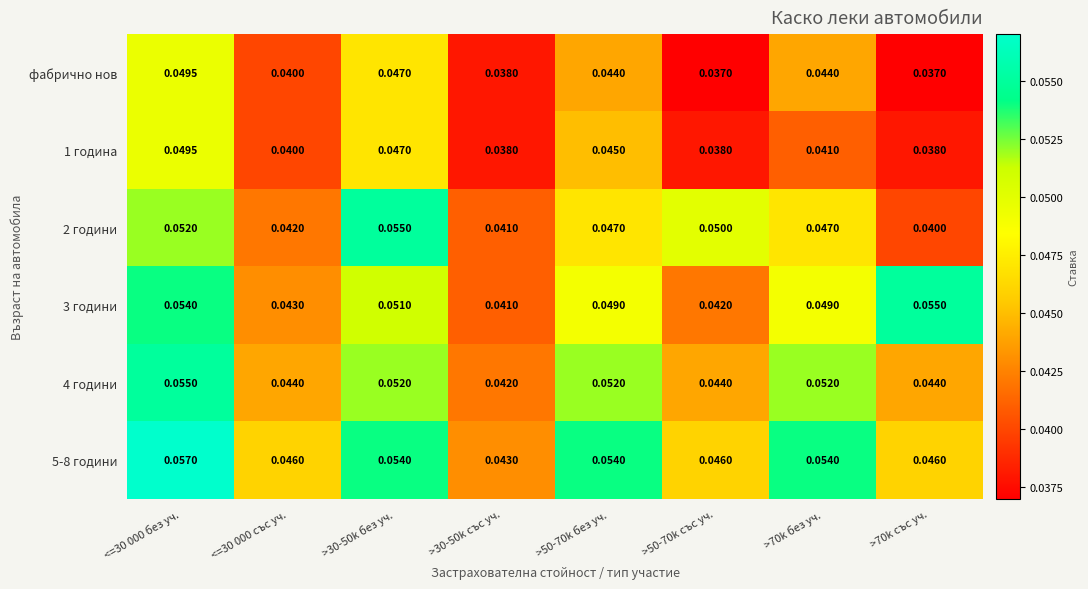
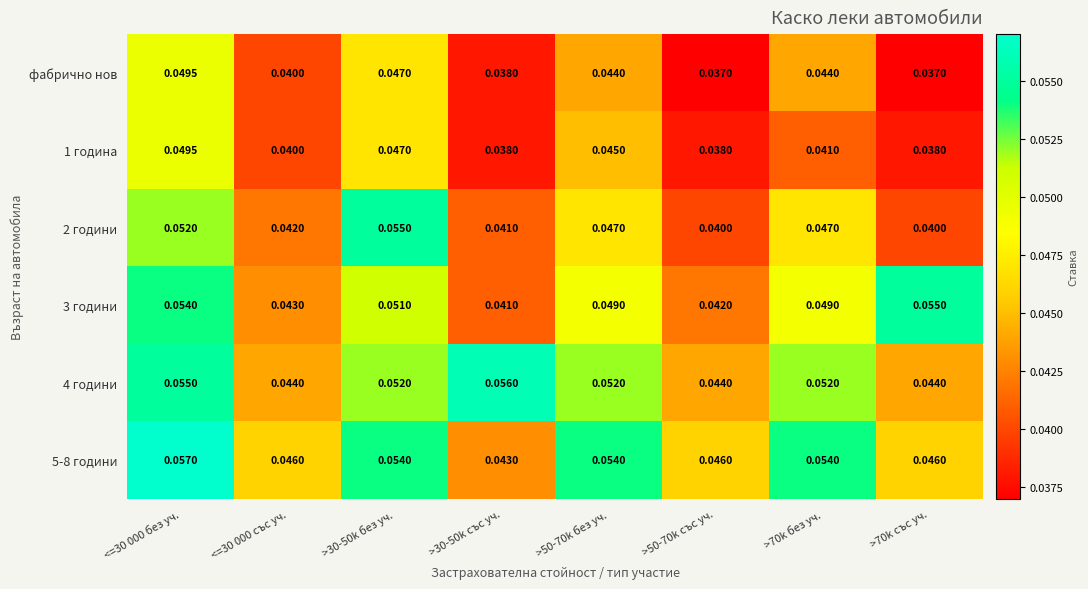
2 години, >50-70k със уч.: 0.0500 -> 0.0400
4 години, >30-50k със уч.: 0.0420 -> 0.0560
